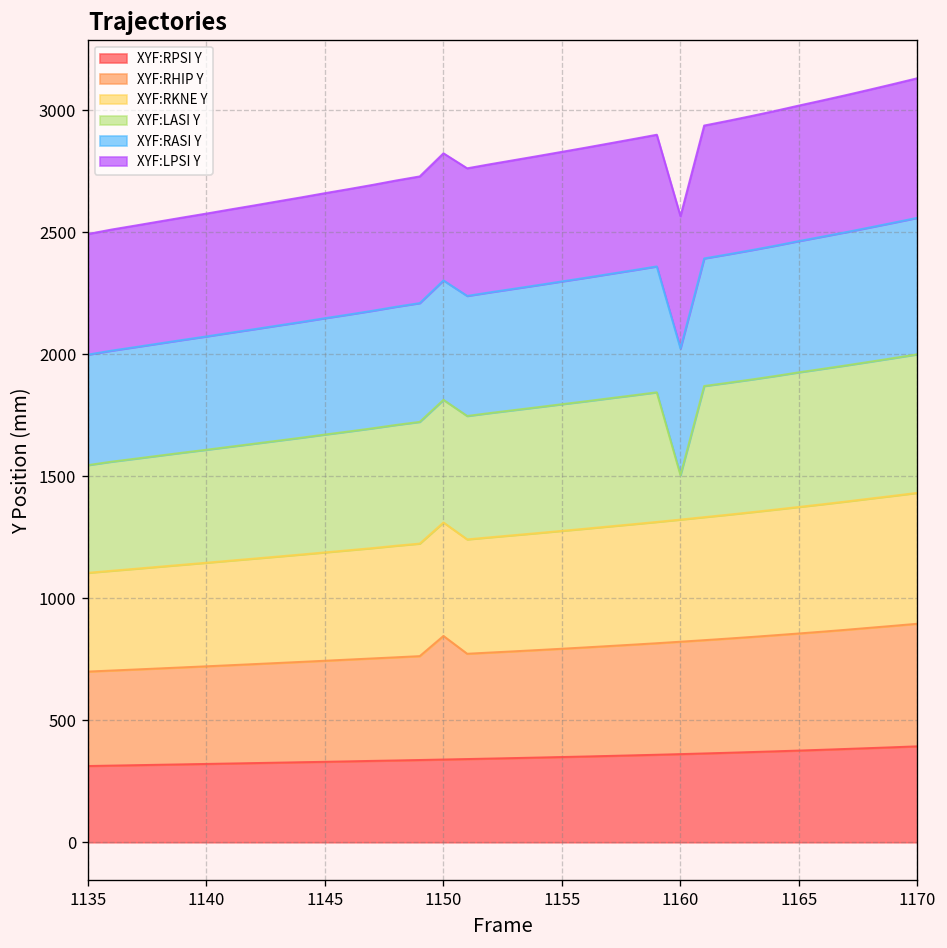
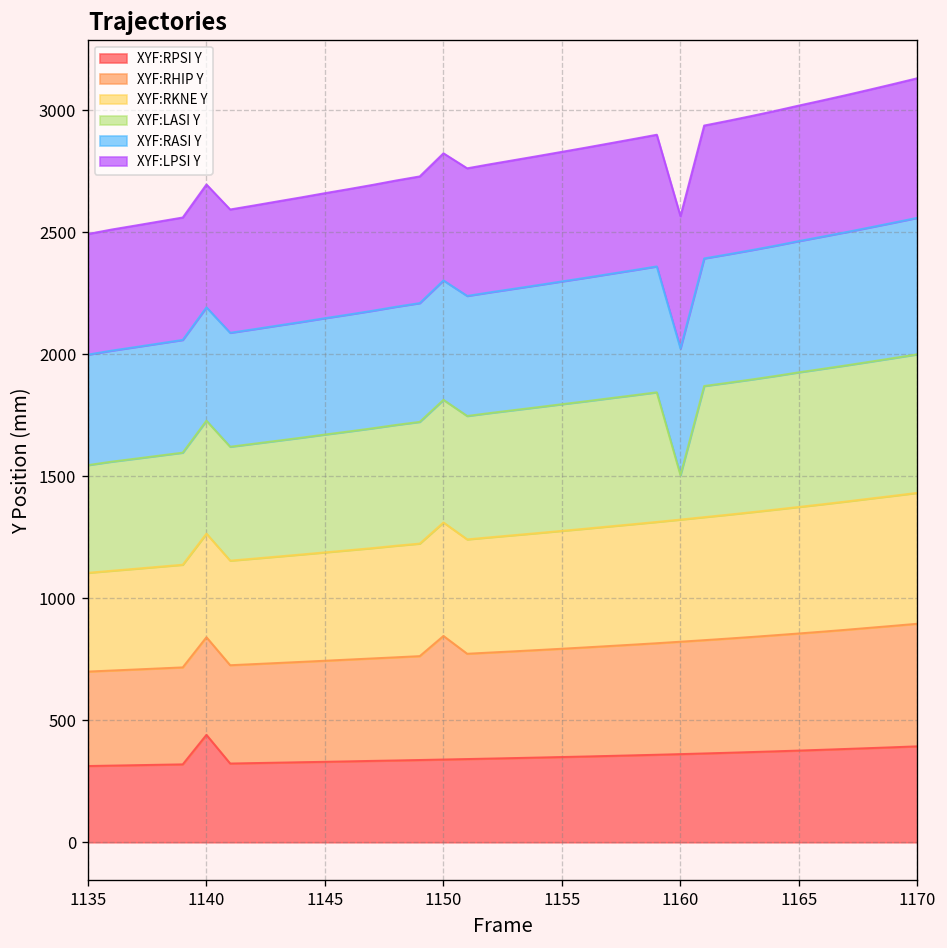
XYF:RPSI Y, 1140: 320 -> 440
